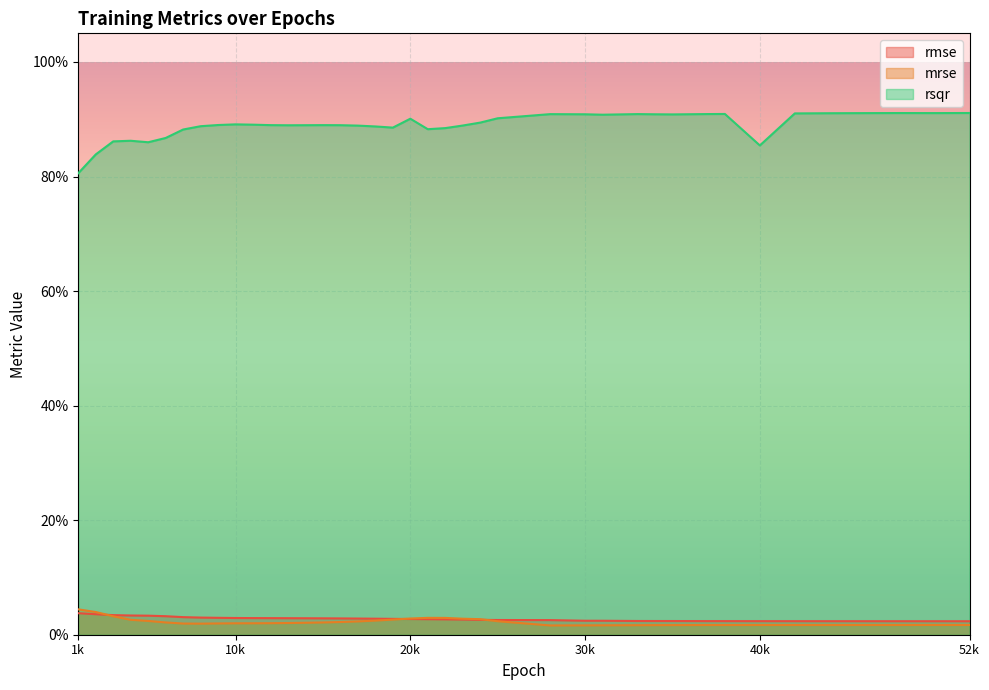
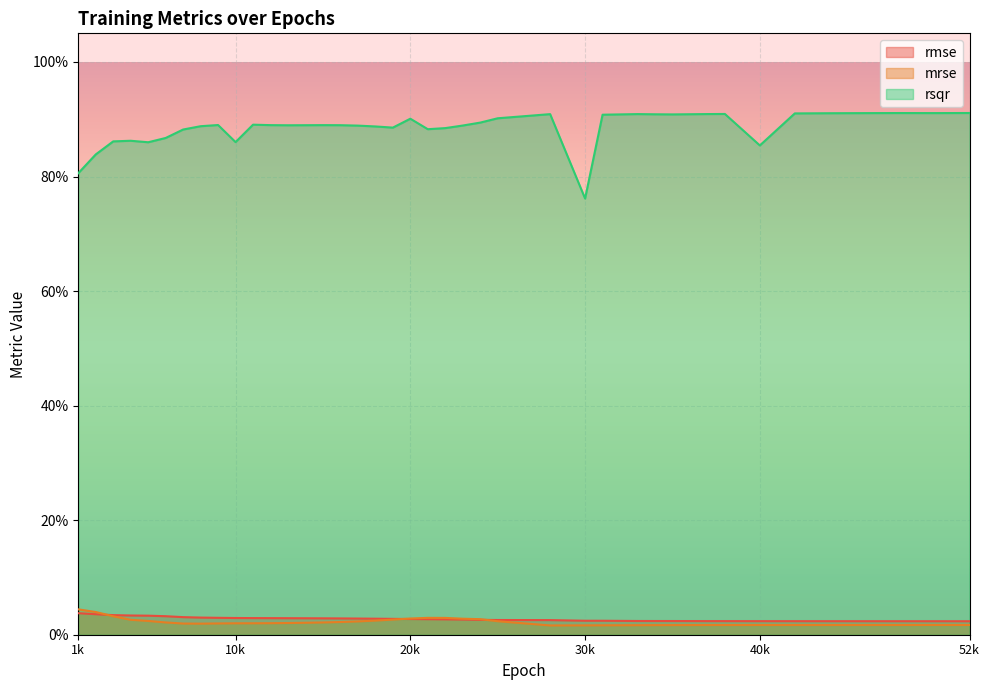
rsqr, 10k: 89% -> 86%
rsqr, 30k: 91% -> 76%
